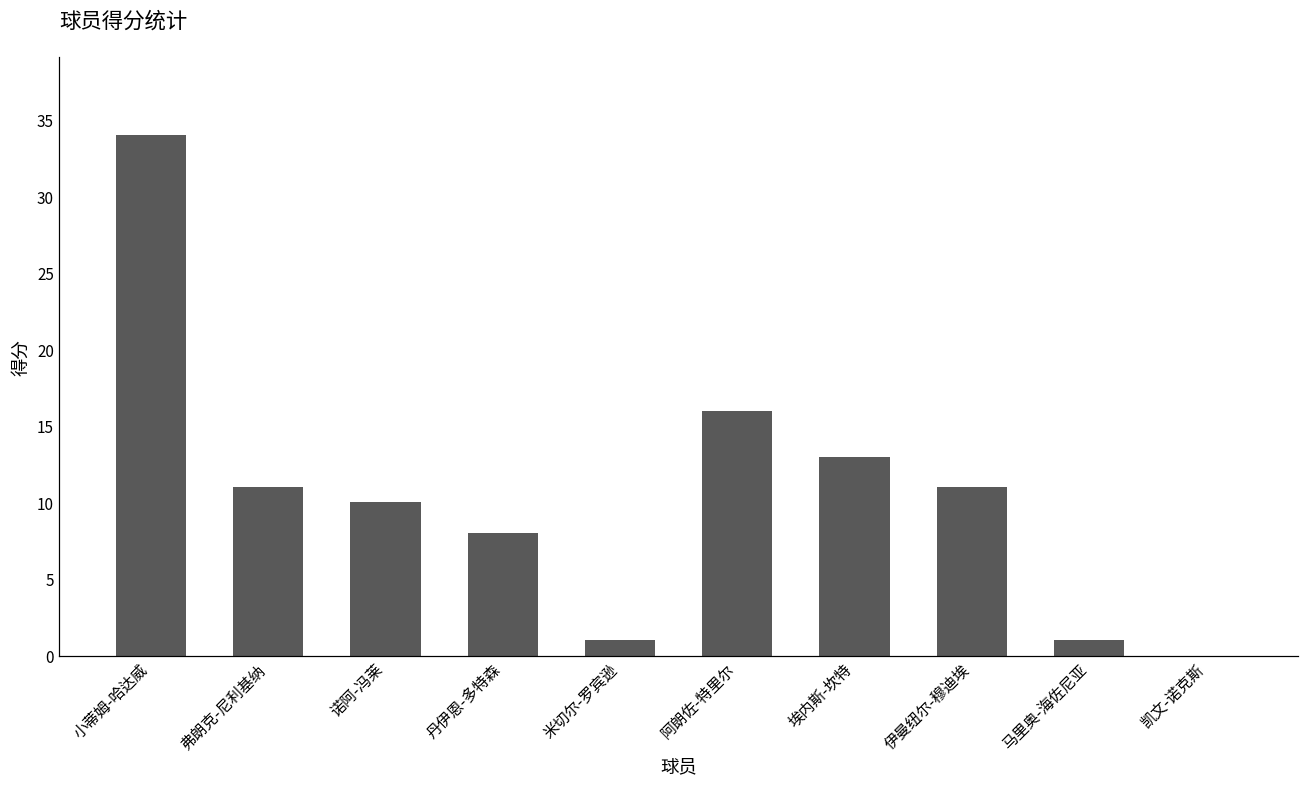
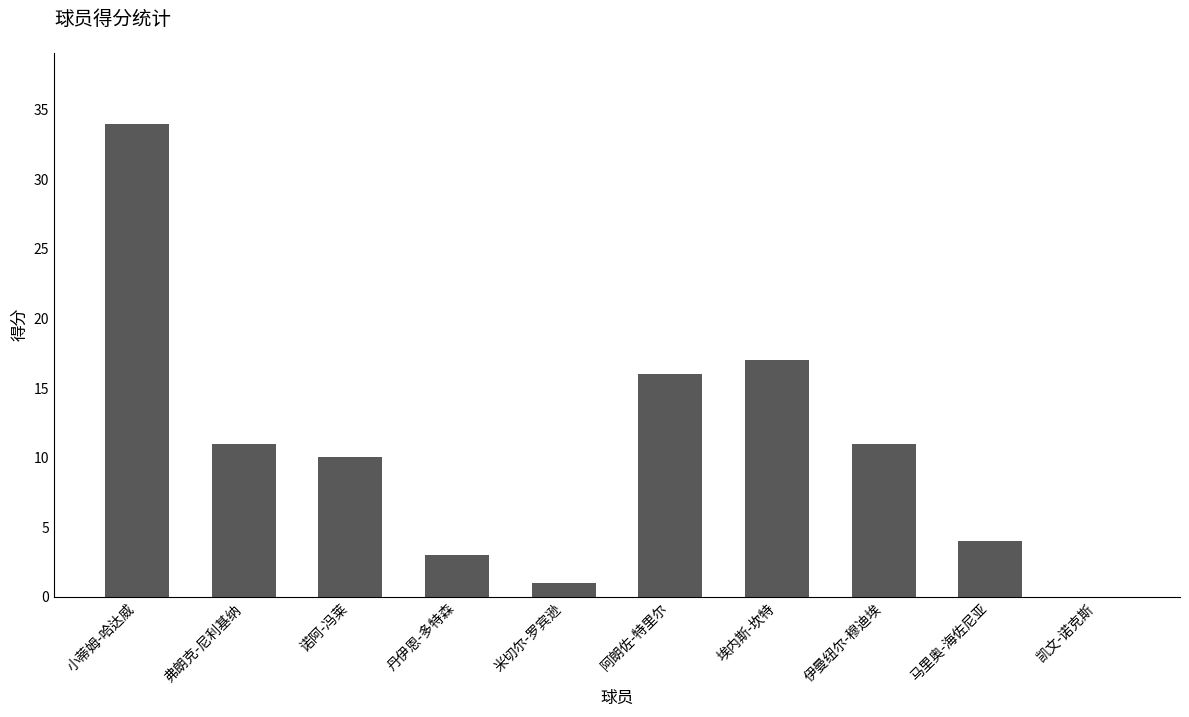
丹伊恩-多特森: 8 -> 3
埃内斯-坎特: 13 -> 17
马里奥-海佐尼亚: 1 -> 4
